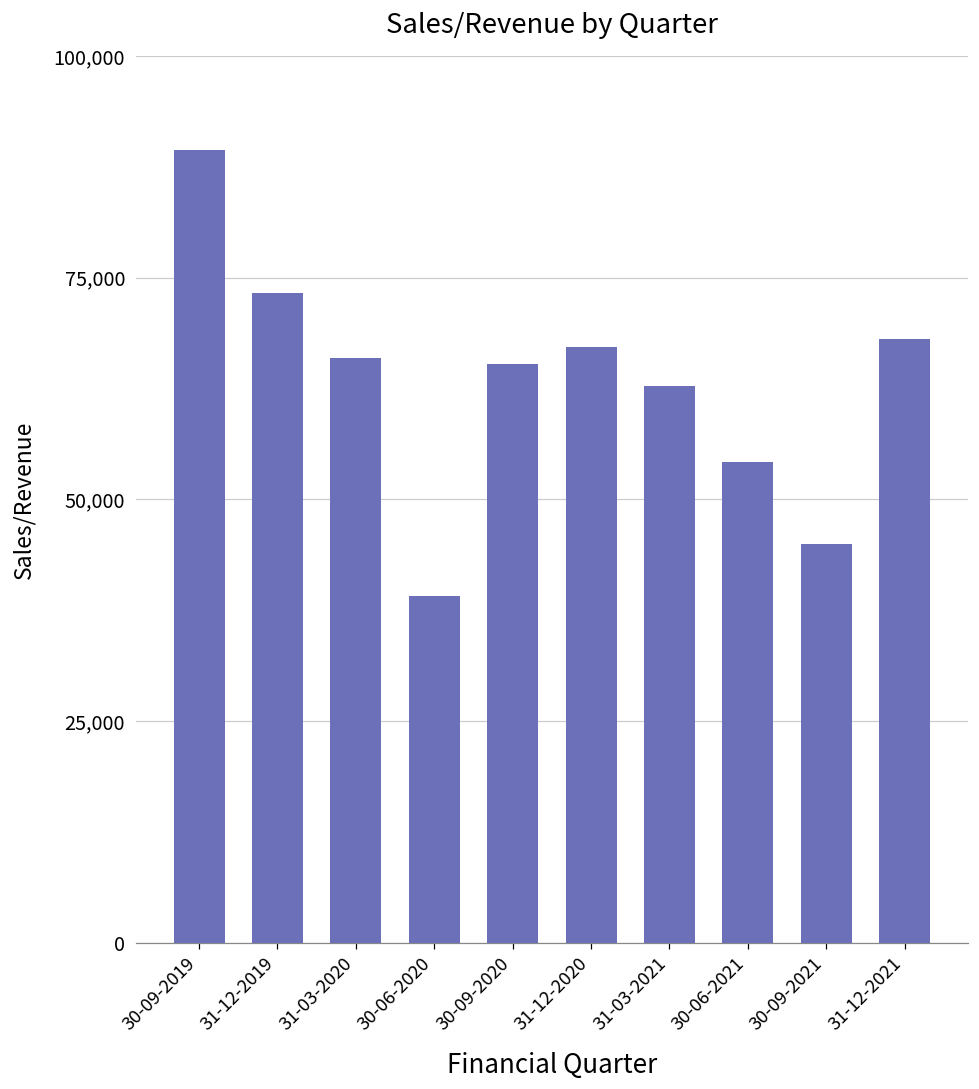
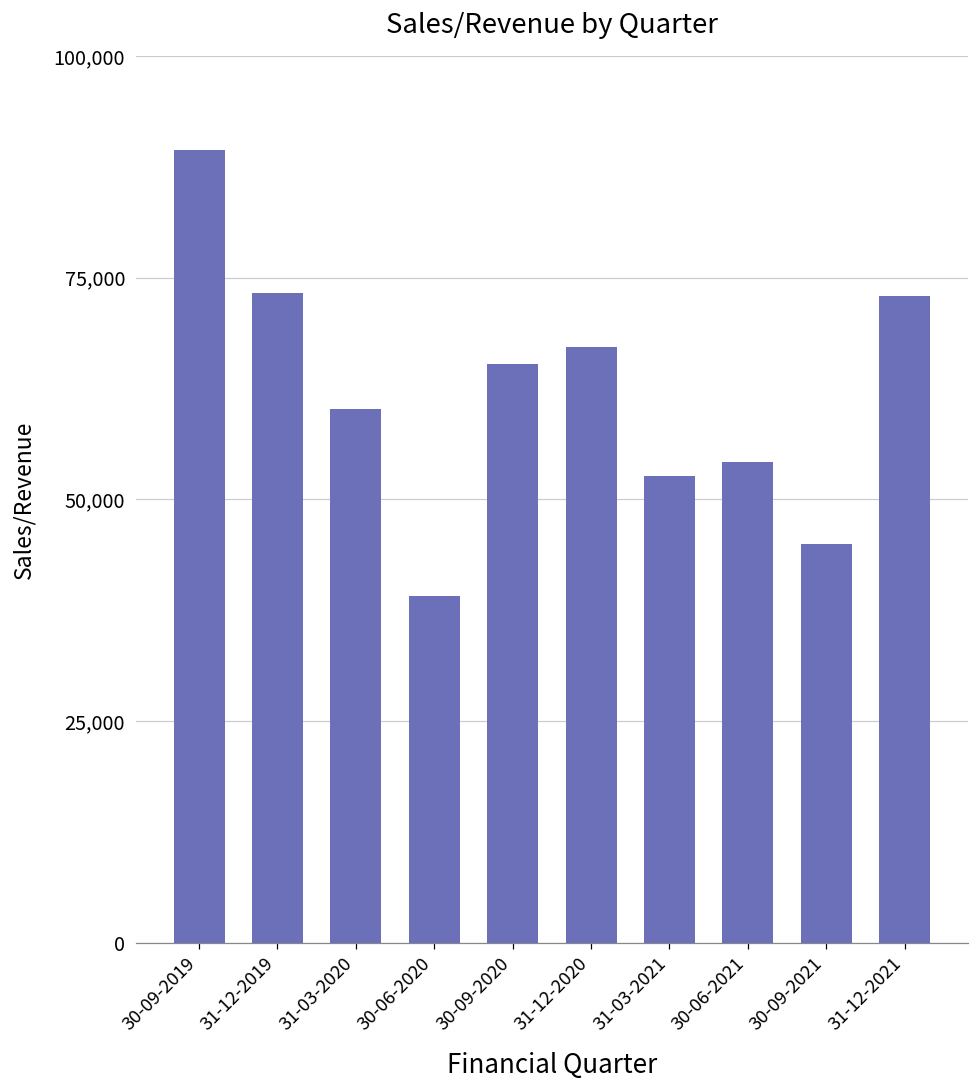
31-03-2020: 66,000 -> 60,000
31-03-2021: 63,000 -> 53,000
31-12-2021: 68,000 -> 73,000
